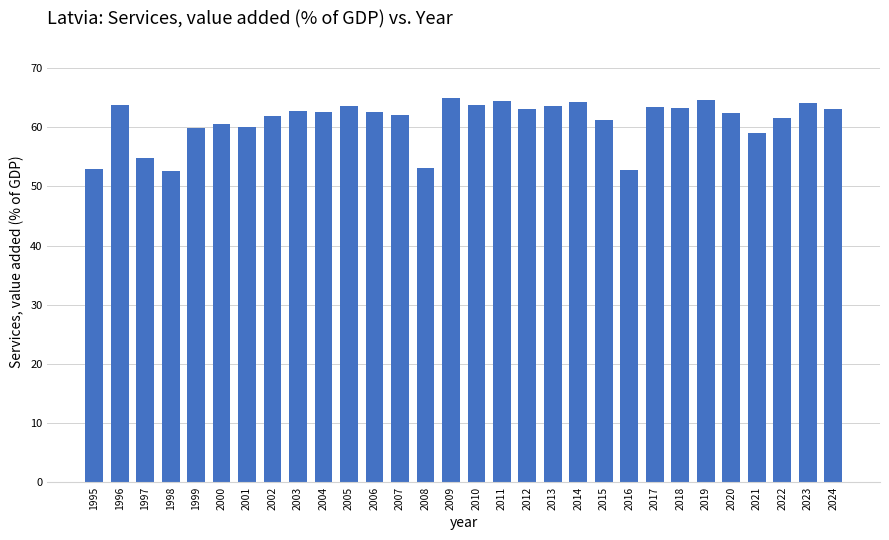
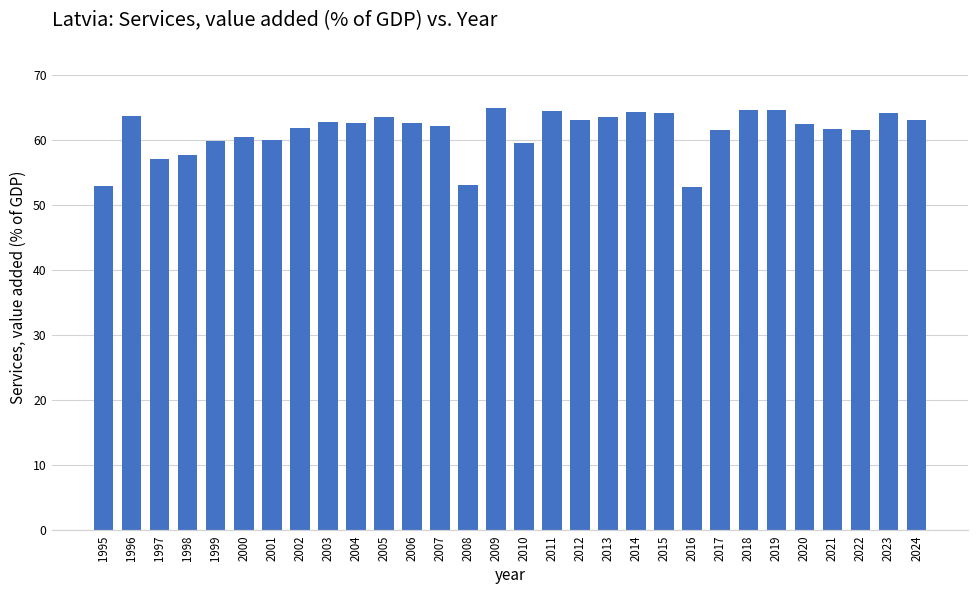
1997: 55 -> 57
1998: 53 -> 58
2010: 64 -> 60
2015: 61 -> 64
2017: 63 -> 62
2018: 63 -> 65
2021: 59 -> 62
